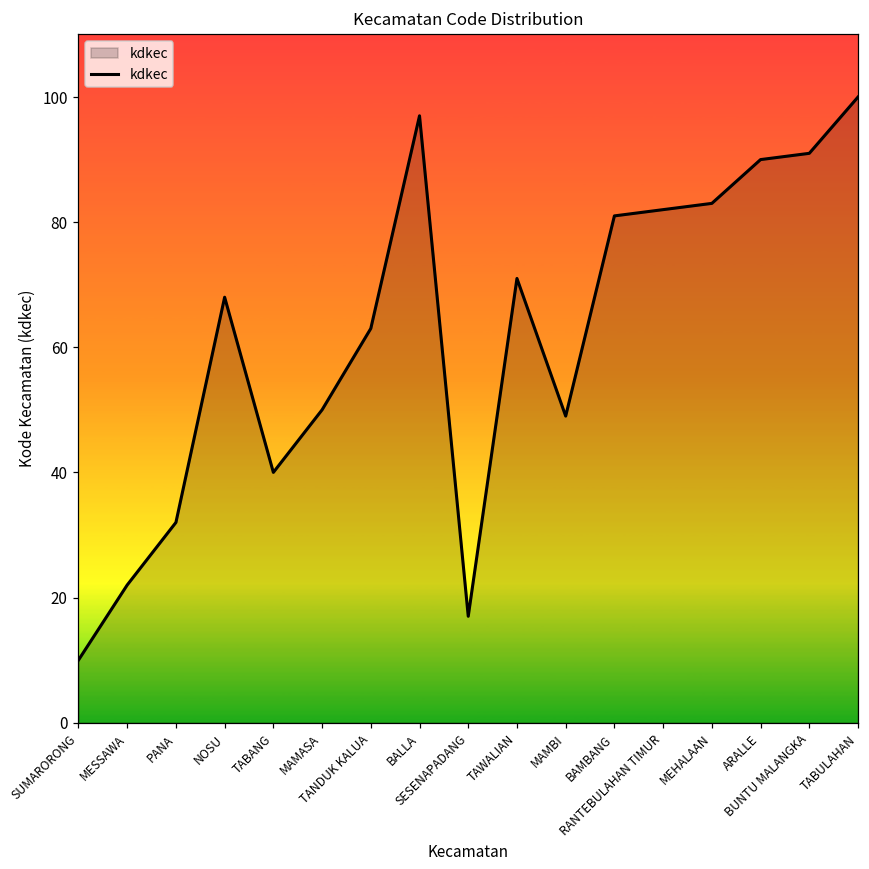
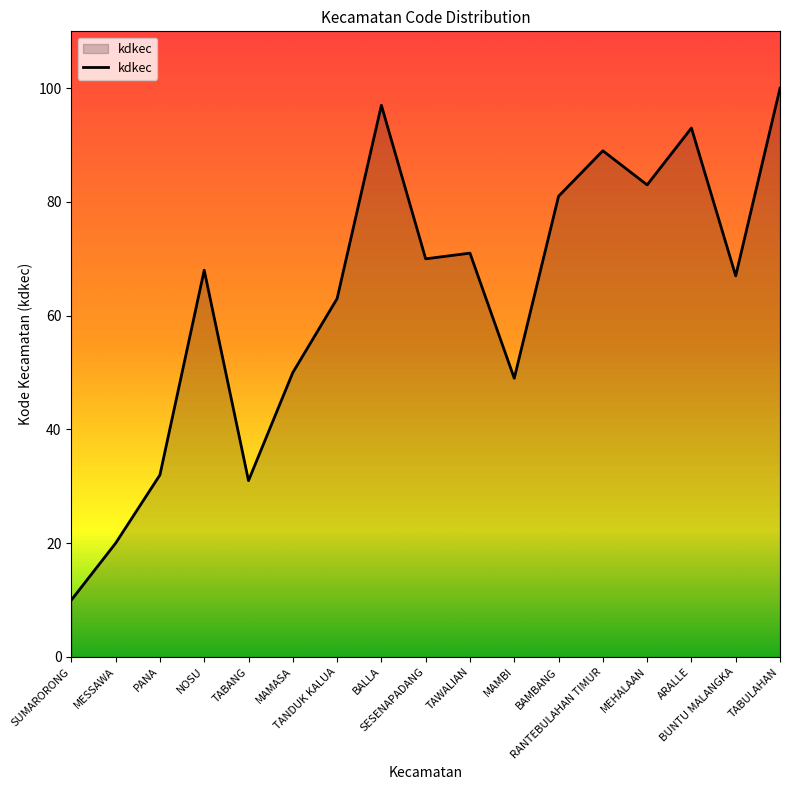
MESSAWA: 22 -> 20
TABANG: 40 -> 31
SESENAPADANG: 17 -> 70
RANTEBULAHAN TIMUR: 82 -> 89
ARALLE: 90 -> 93
BUNTU MALANGKA: 91 -> 67
